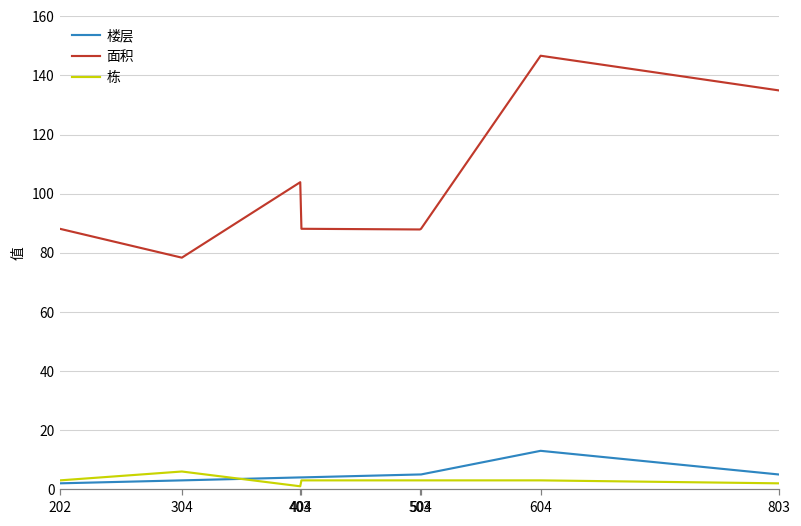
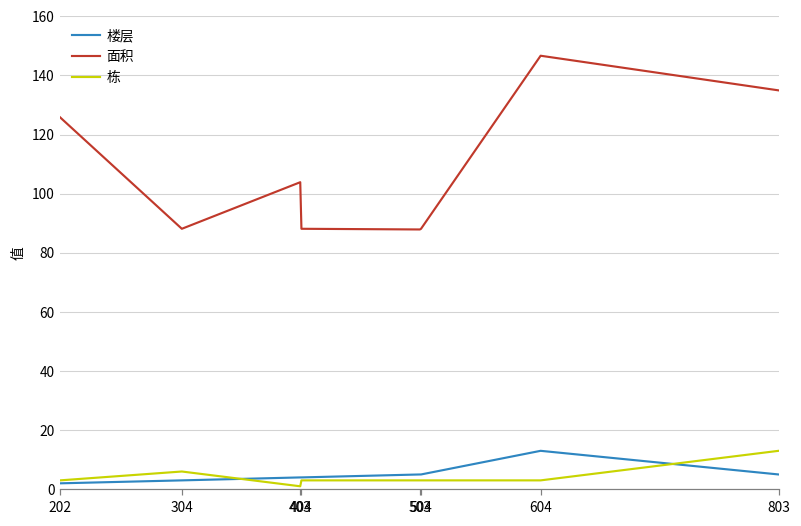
面积, 202: 88 -> 126
面积, 304: 78 -> 88
栋, 803: 2 -> 13
